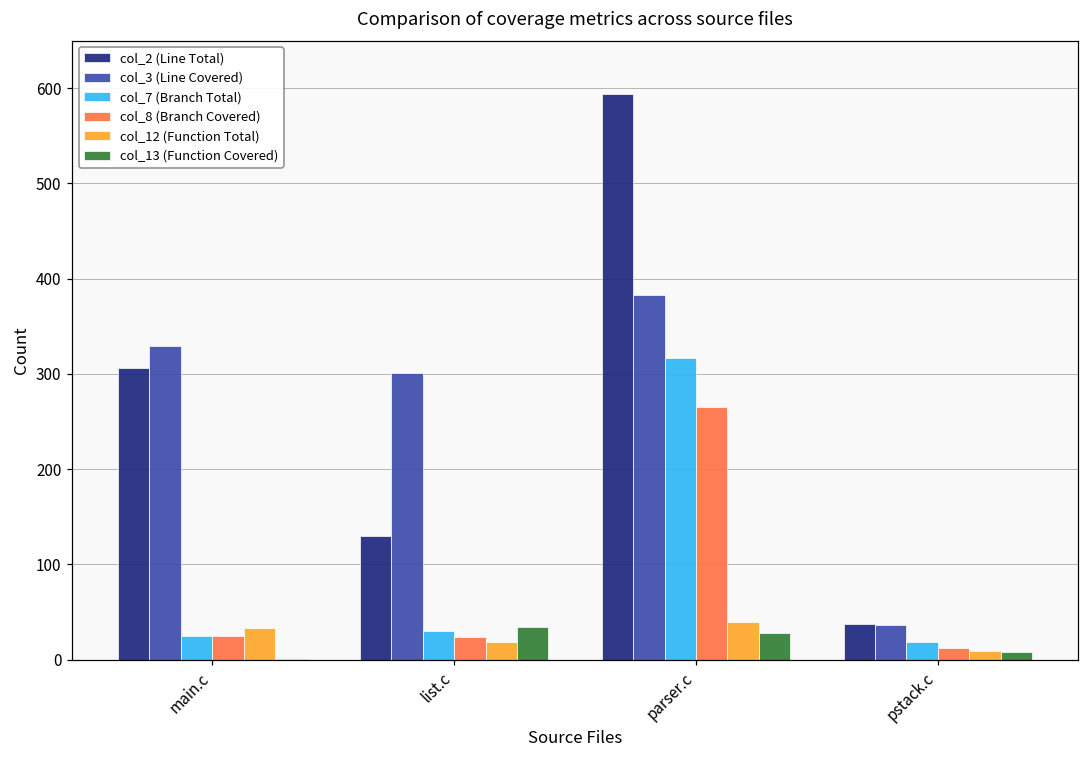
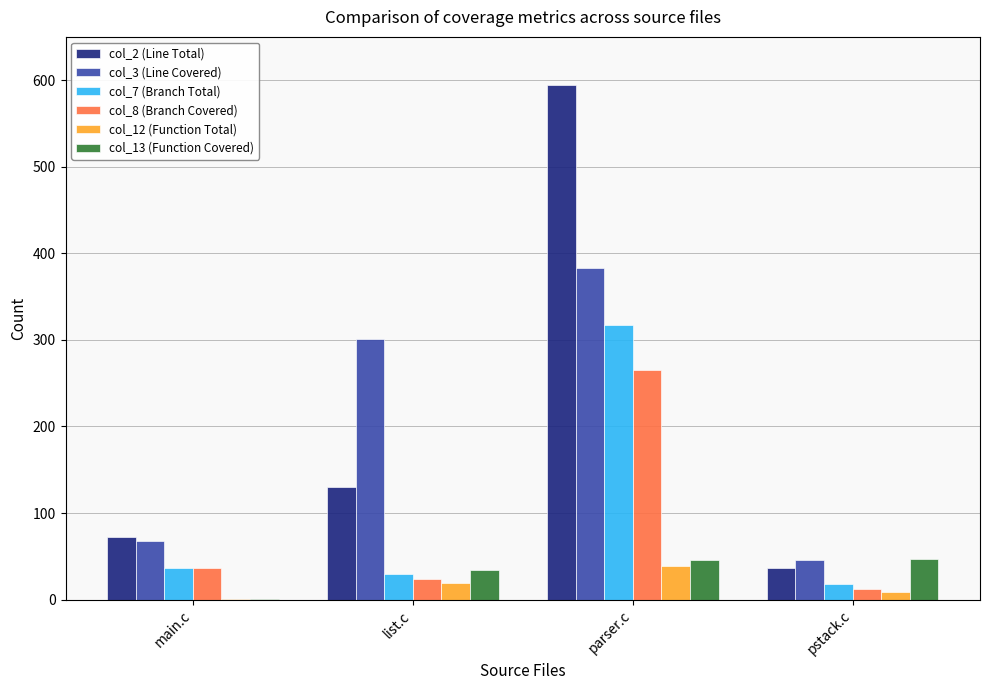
col_2 (Line Total), main.c: 310 -> 70
col_3 (Line Covered), main.c: 330 -> 70
col_7 (Branch Total), main.c: 30 -> 40
col_8 (Branch Covered), main.c: 30 -> 40
col_12 (Function Total), main.c: 30 -> 0
col_13 (Function Covered), parser.c: 30 -> 50
col_3 (Line Covered), pstack.c: 40 -> 50
col_13 (Function Covered), pstack.c: 10 -> 50
